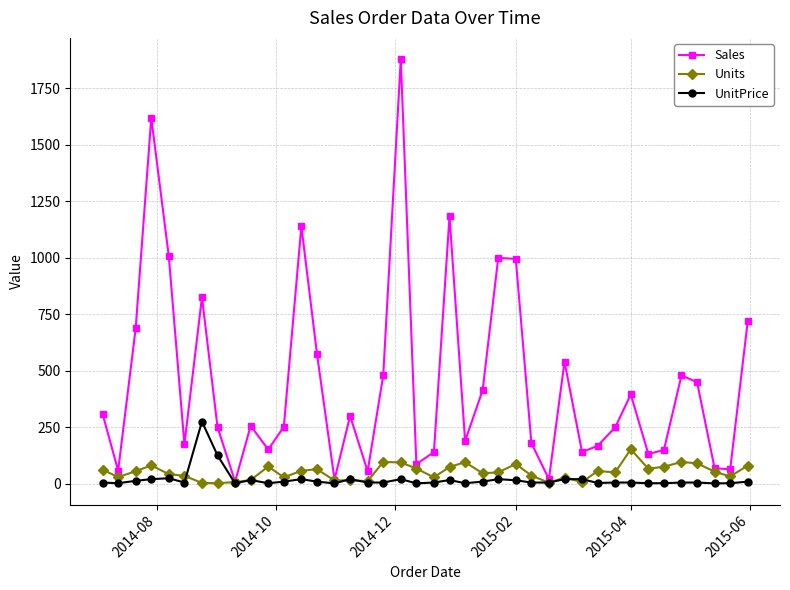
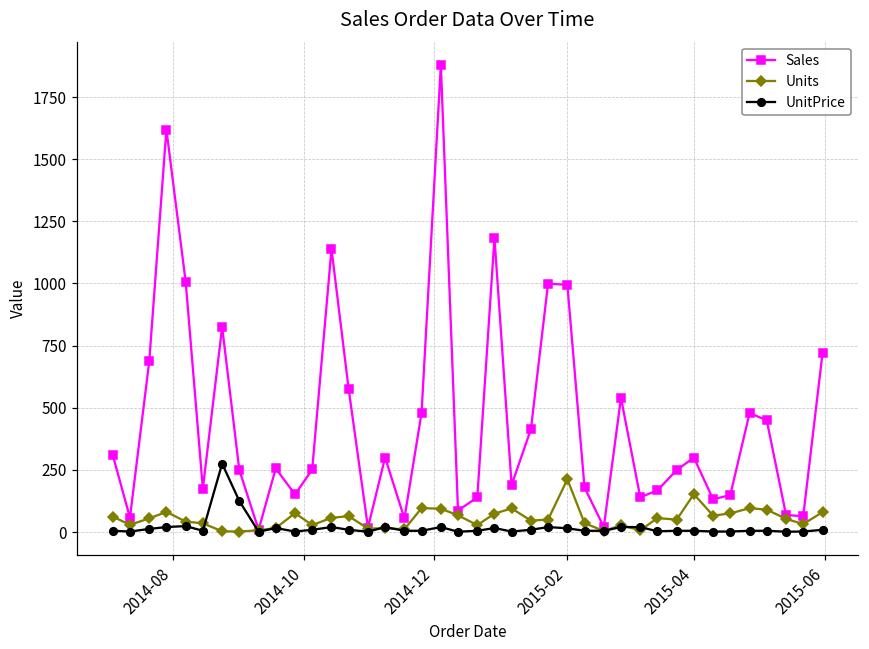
Units, 2015-02: 90 -> 210
Sales, 2015-04: 390 -> 300
